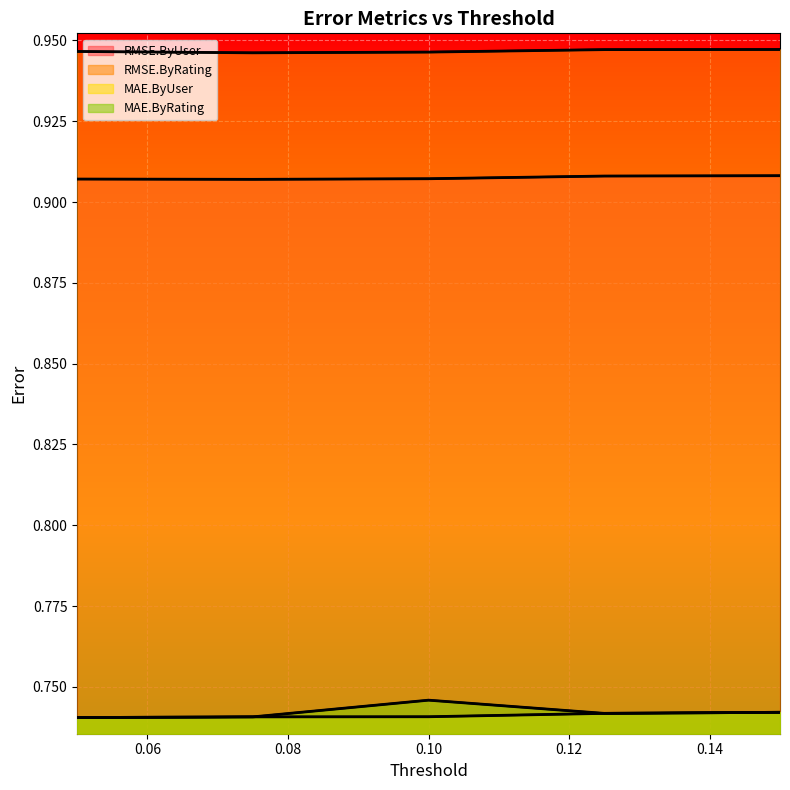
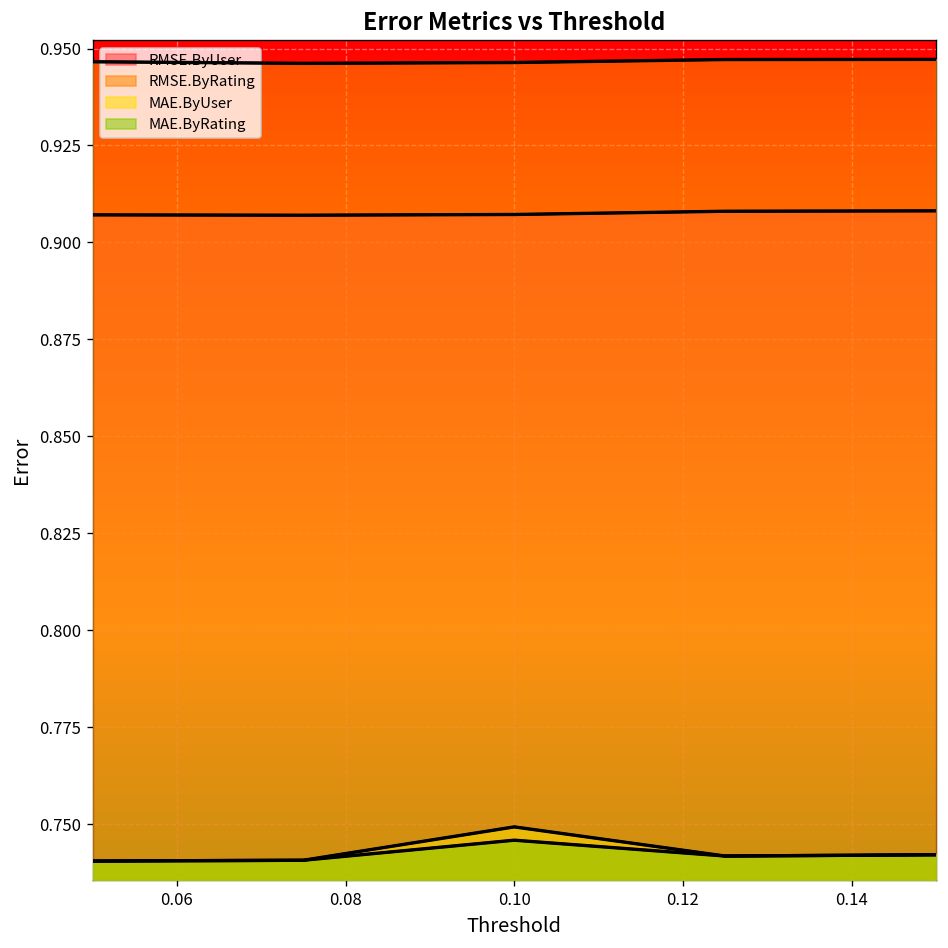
MAE.ByUser, 0.10: 0.741 -> 0.749
